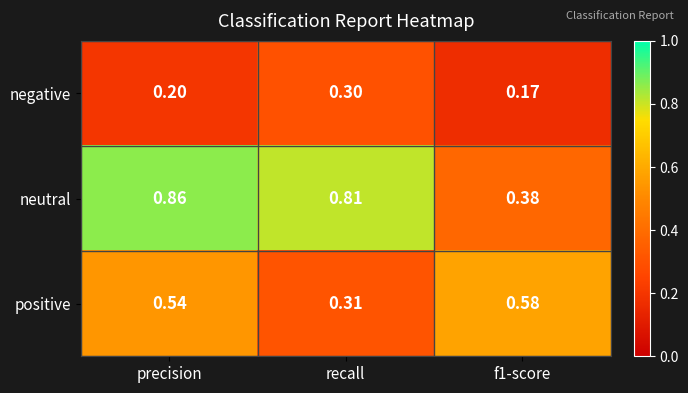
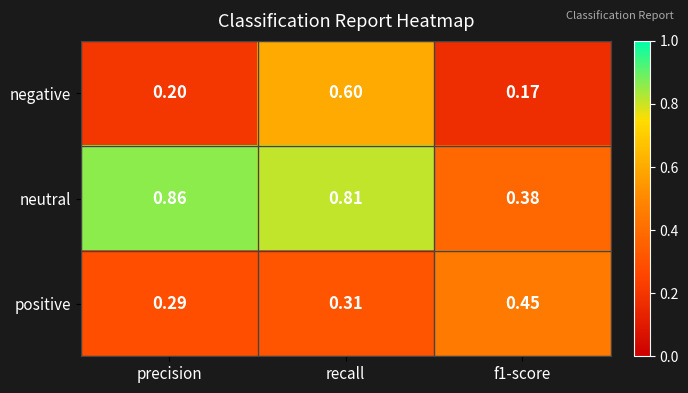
negative, recall: 0.30 -> 0.60
positive, precision: 0.54 -> 0.29
positive, f1-score: 0.58 -> 0.45
